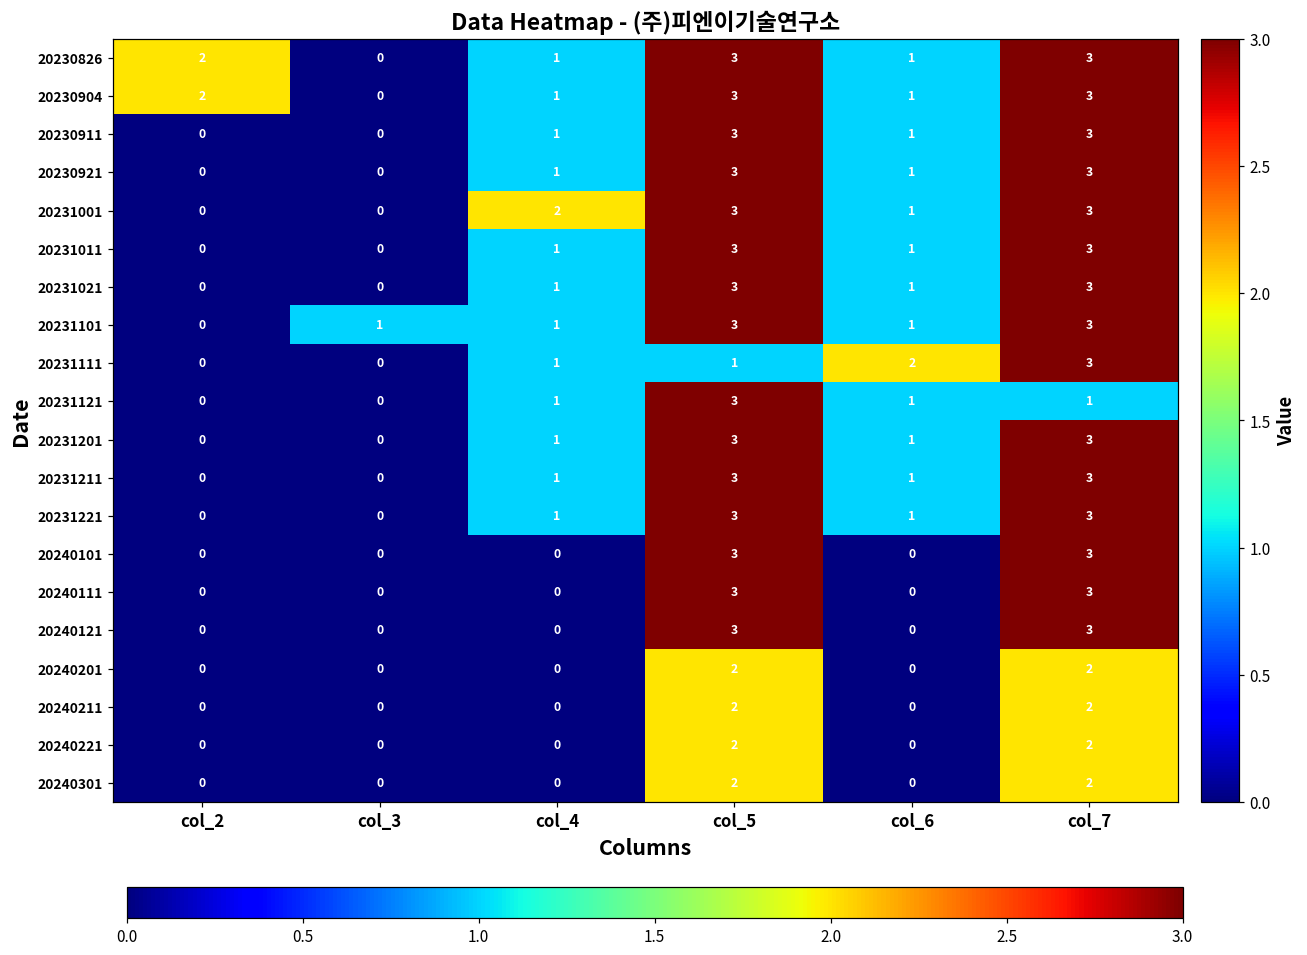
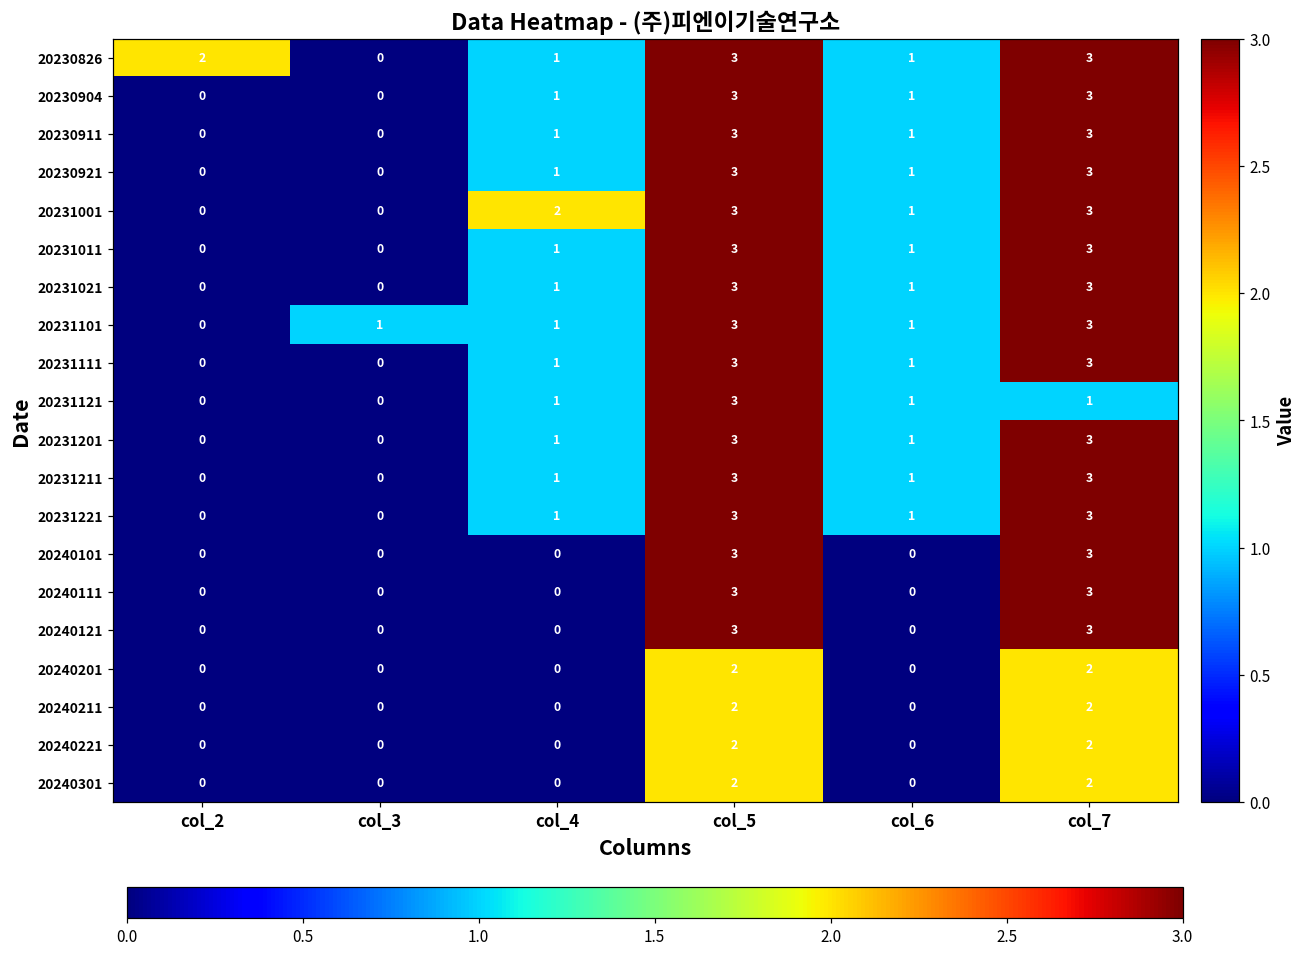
20230904, col_2: 2 -> 0
20231111, col_5: 1 -> 3
20231111, col_6: 2 -> 1
